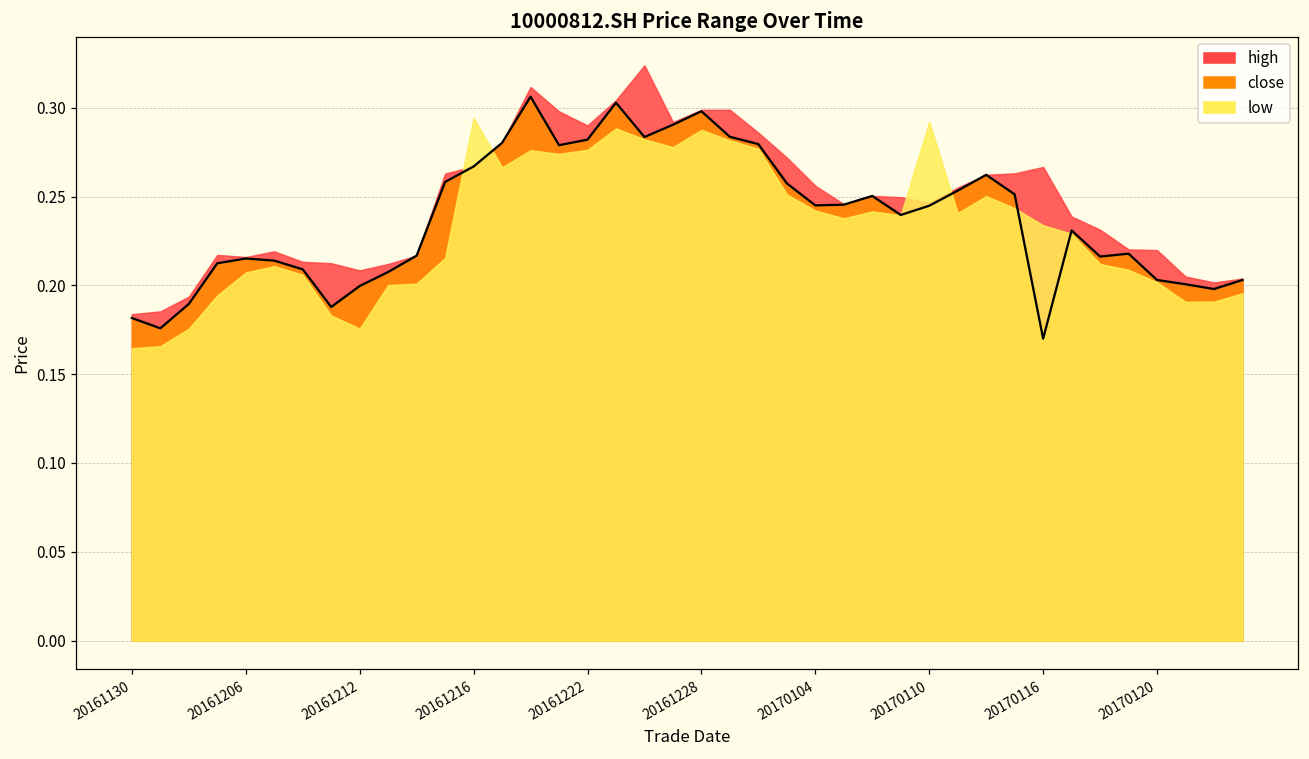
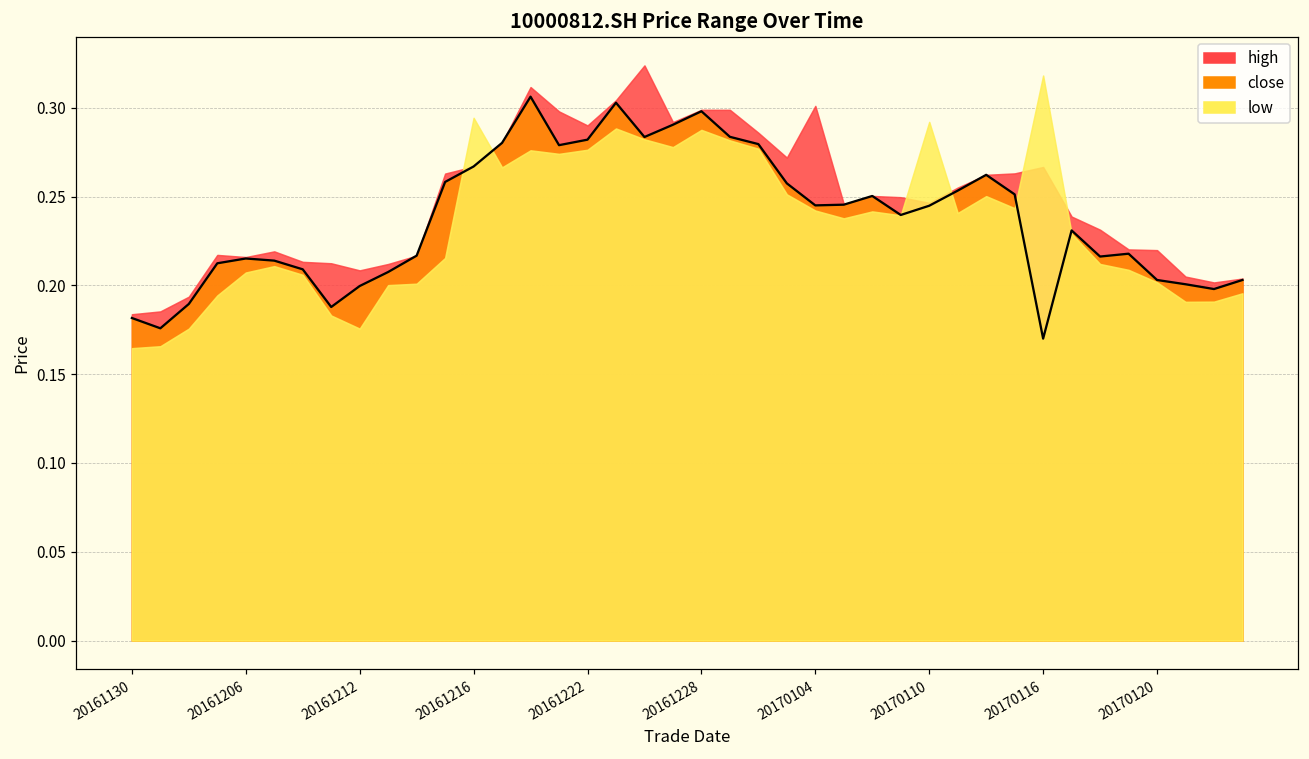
high, 20170104: 0.256 -> 0.301
low, 20170116: 0.234 -> 0.318
